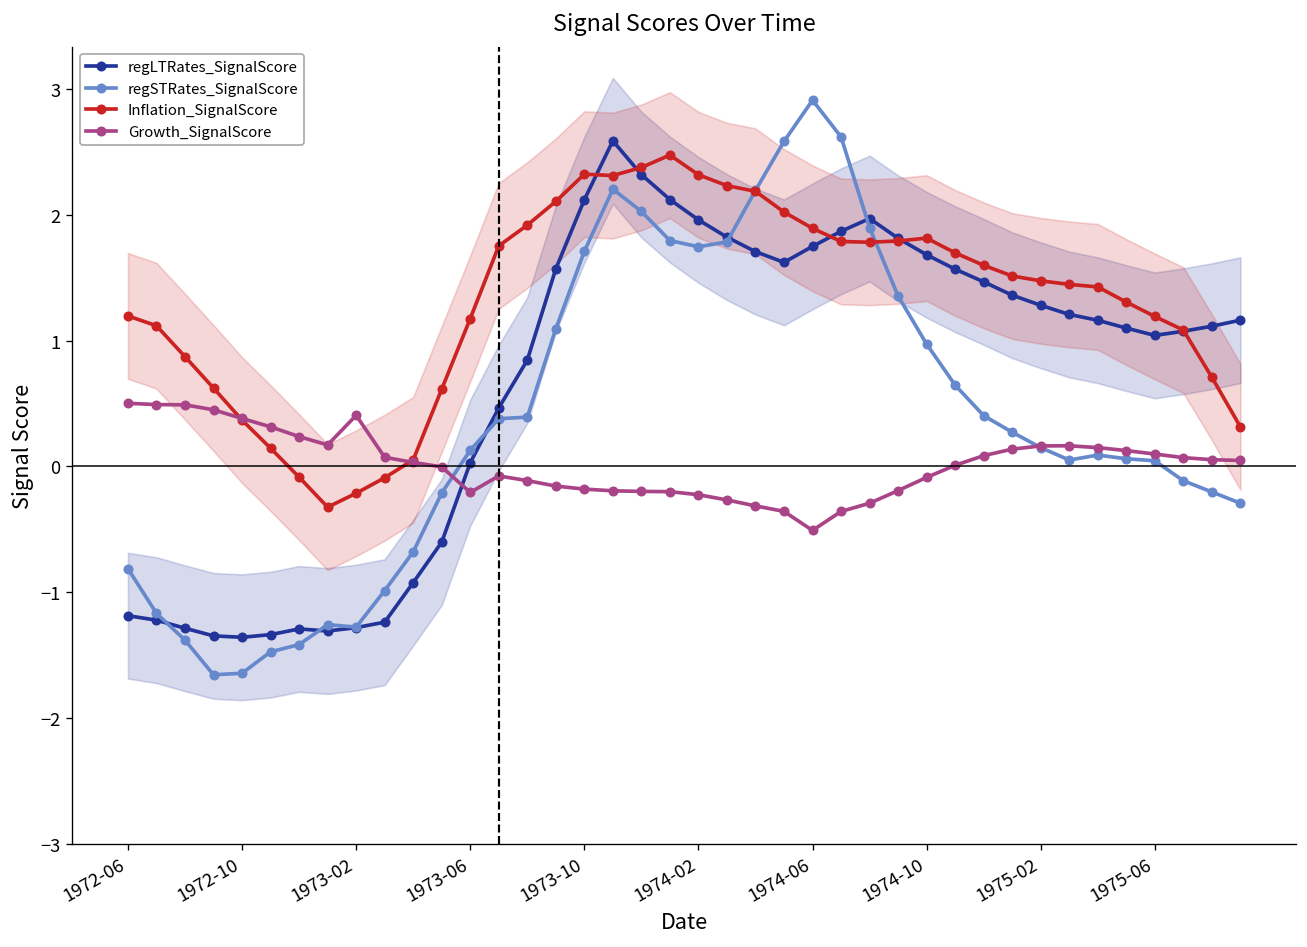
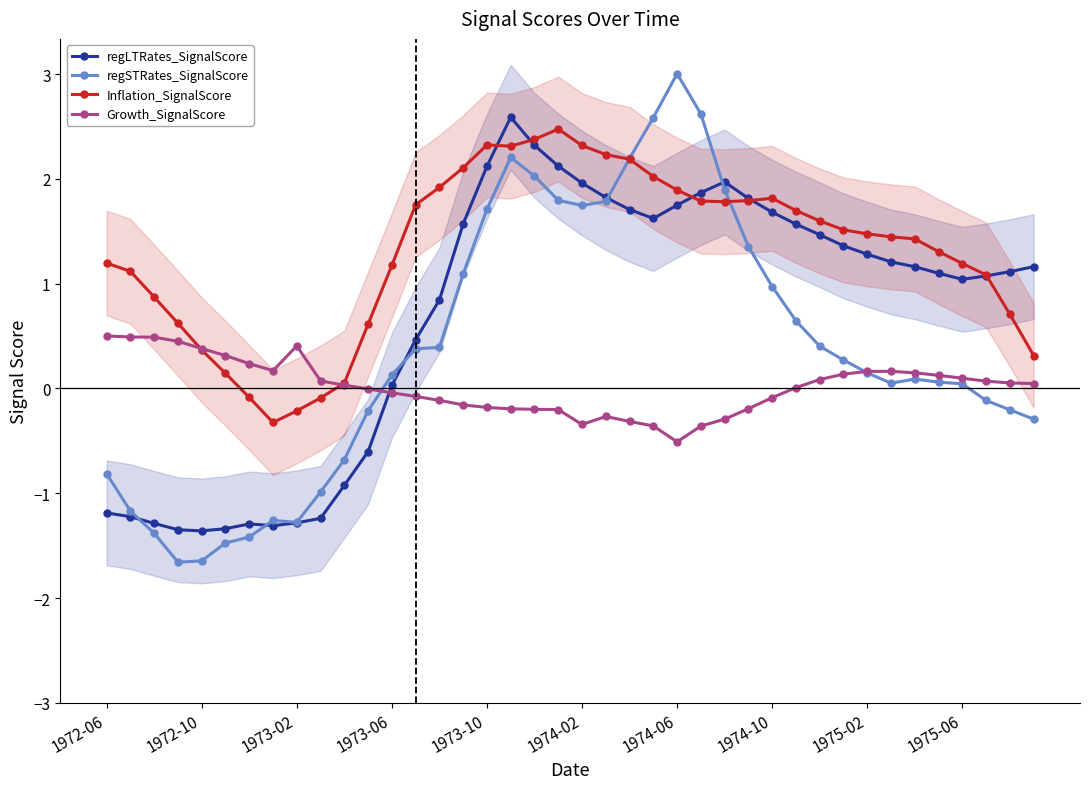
Growth_SignalScore, 1973-06: -0.21 -> -0.04
Growth_SignalScore, 1974-02: -0.23 -> -0.34
regSTRates_SignalScore, 1974-06: 2.91 -> 3.00
